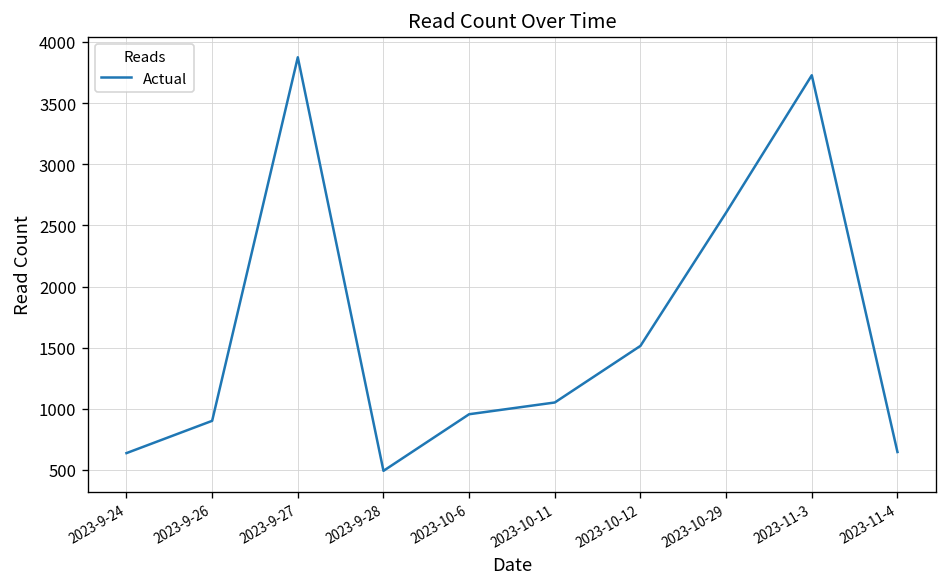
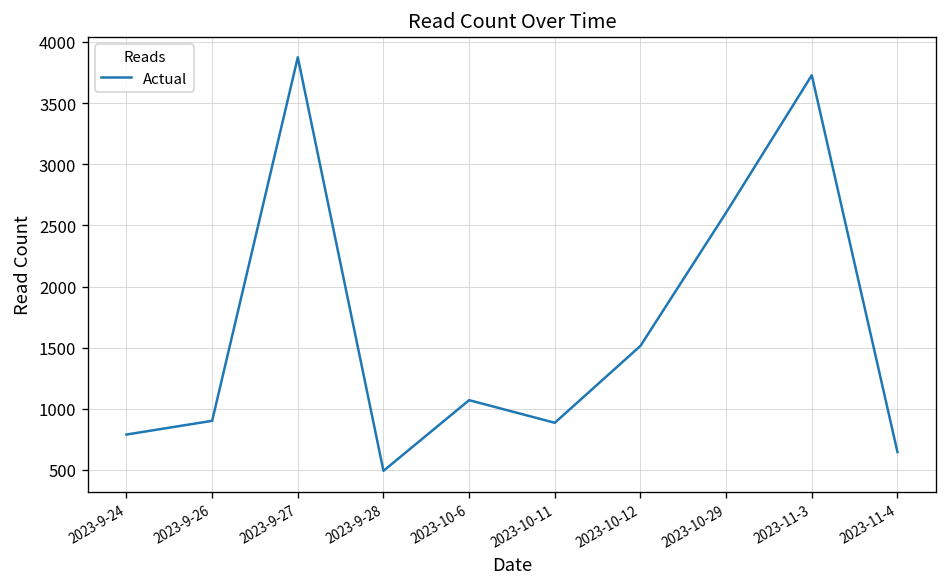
2023-9-24: 640 -> 790
2023-10-6: 960 -> 1070
2023-10-11: 1050 -> 890
